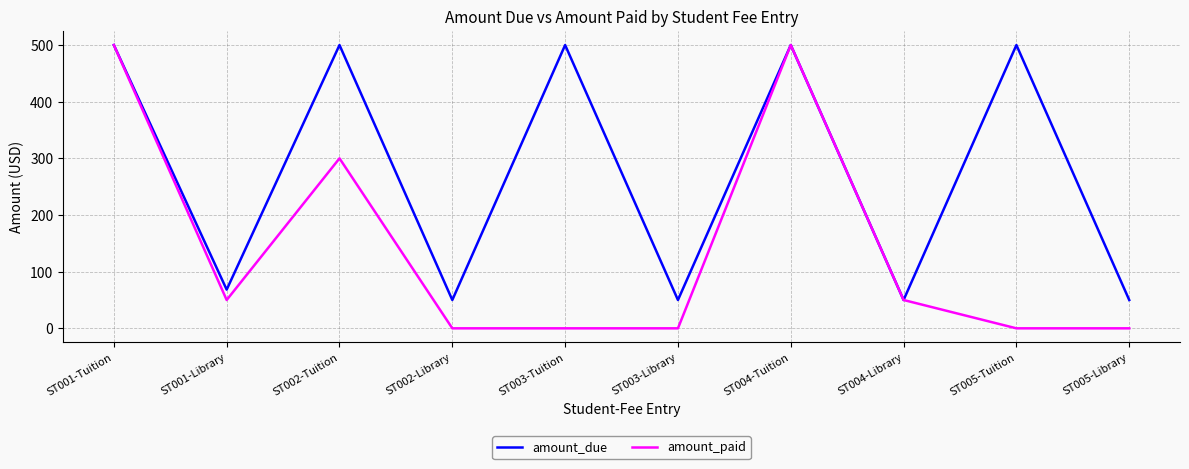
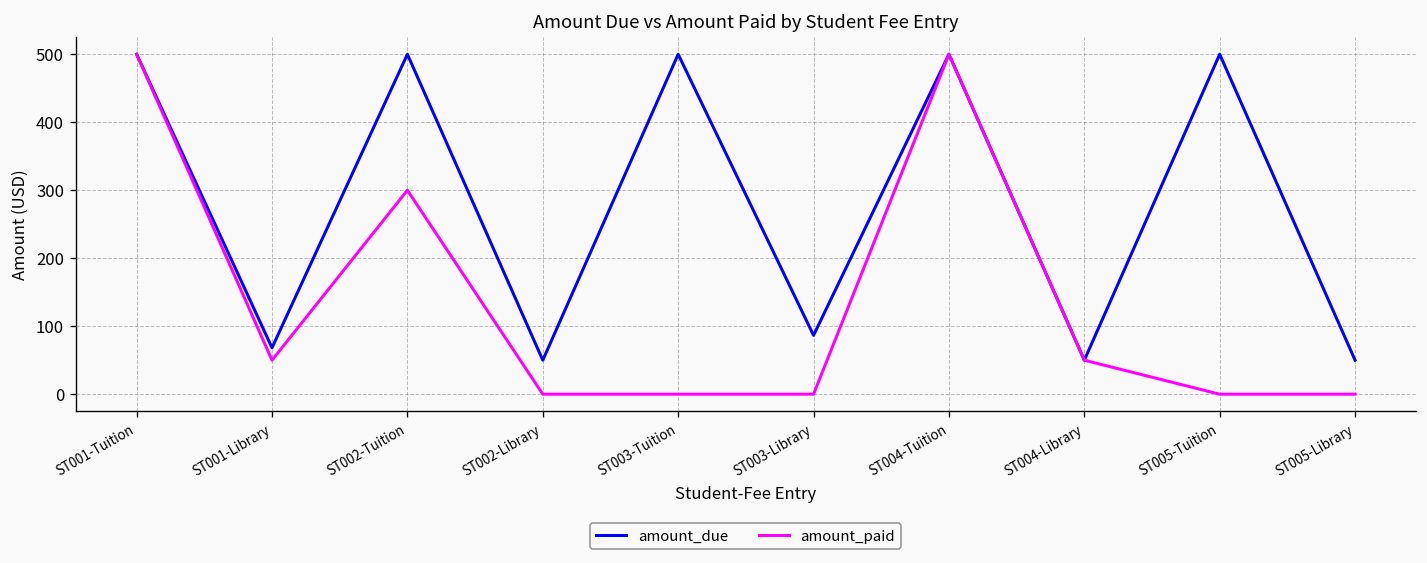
amount_due, ST003-Library: 50 -> 90
